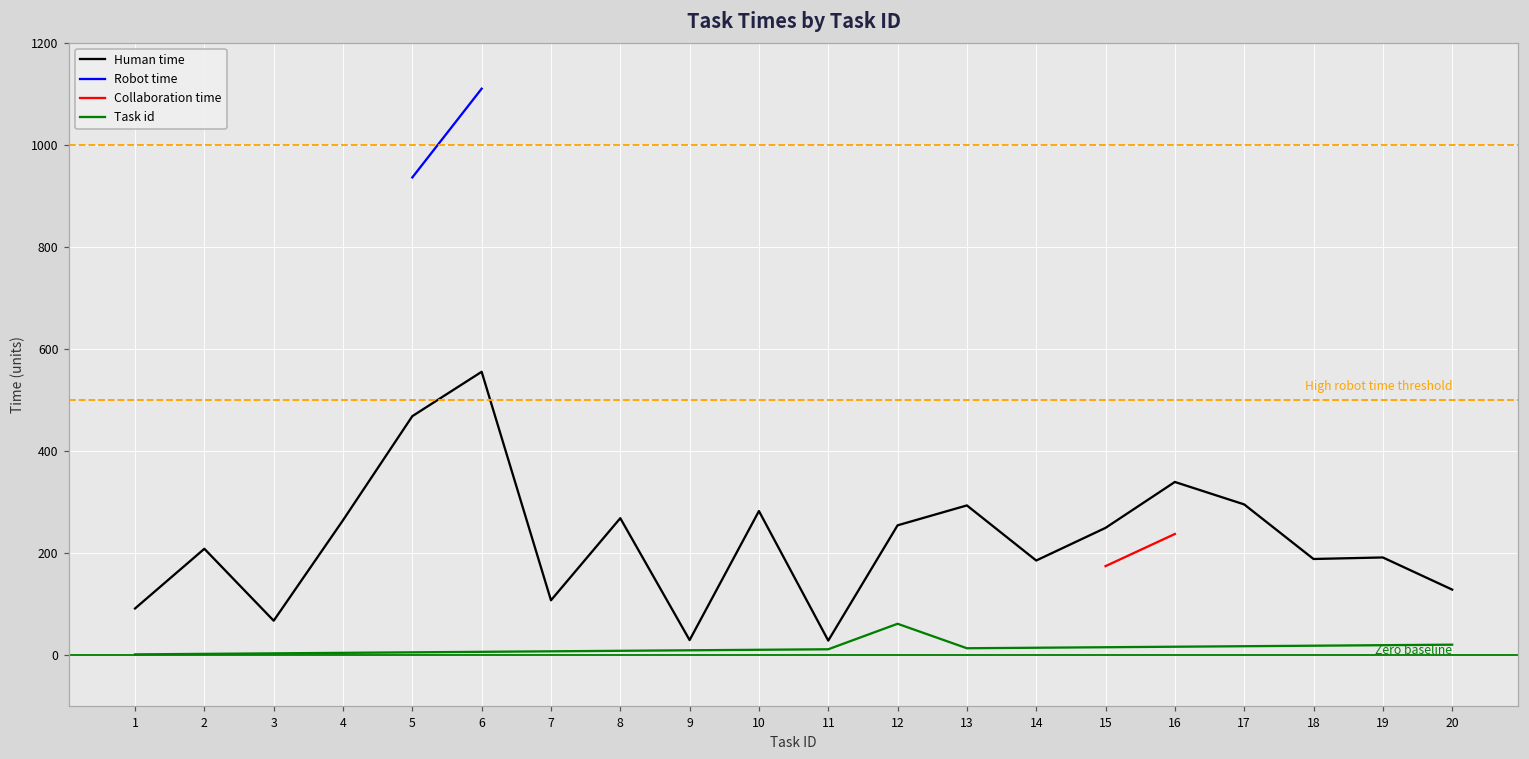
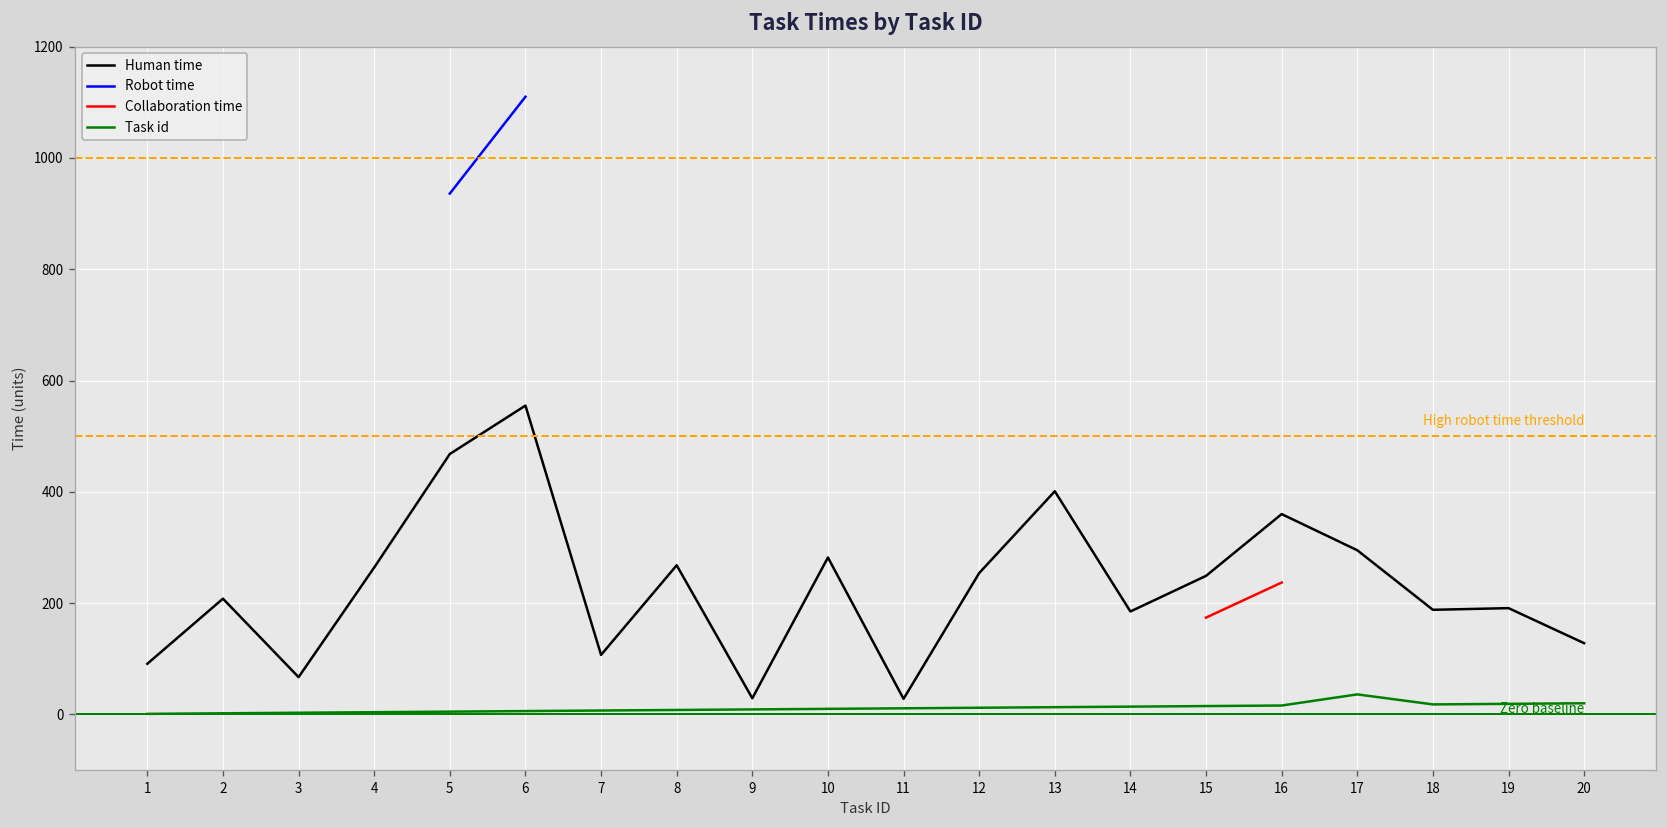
Task id, 12: 60 -> 10
Human time, 13: 290 -> 400
Human time, 16: 340 -> 360
Task id, 17: 20 -> 40
